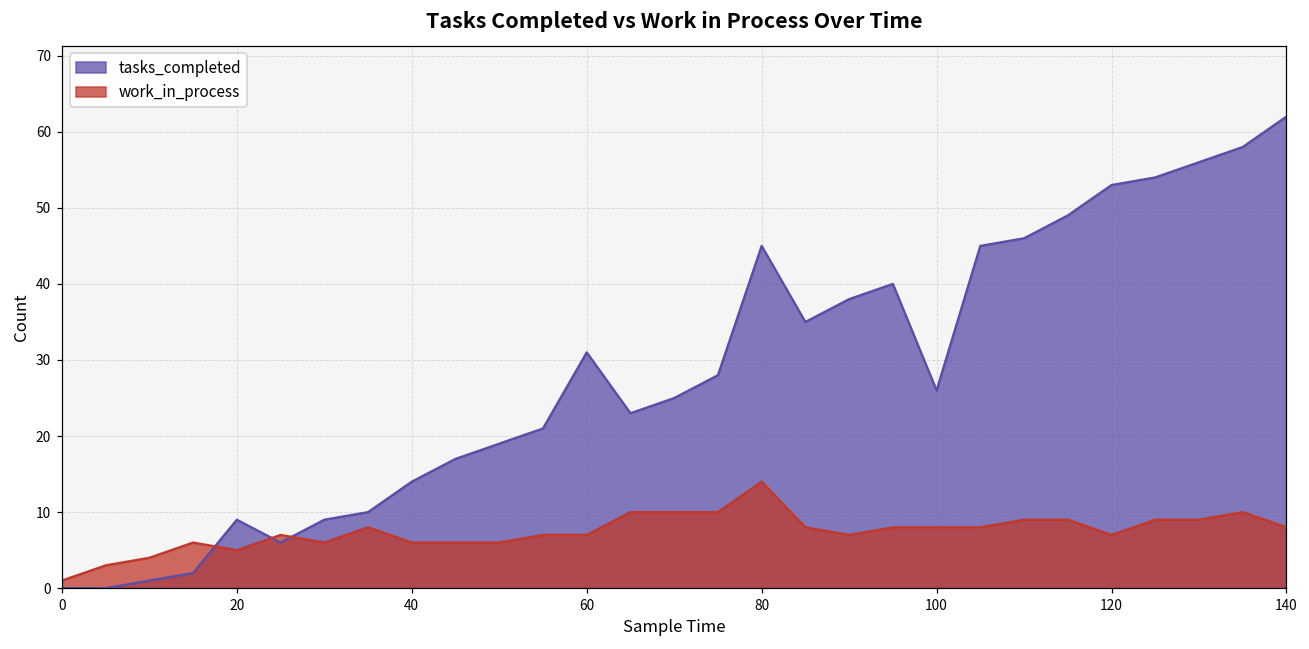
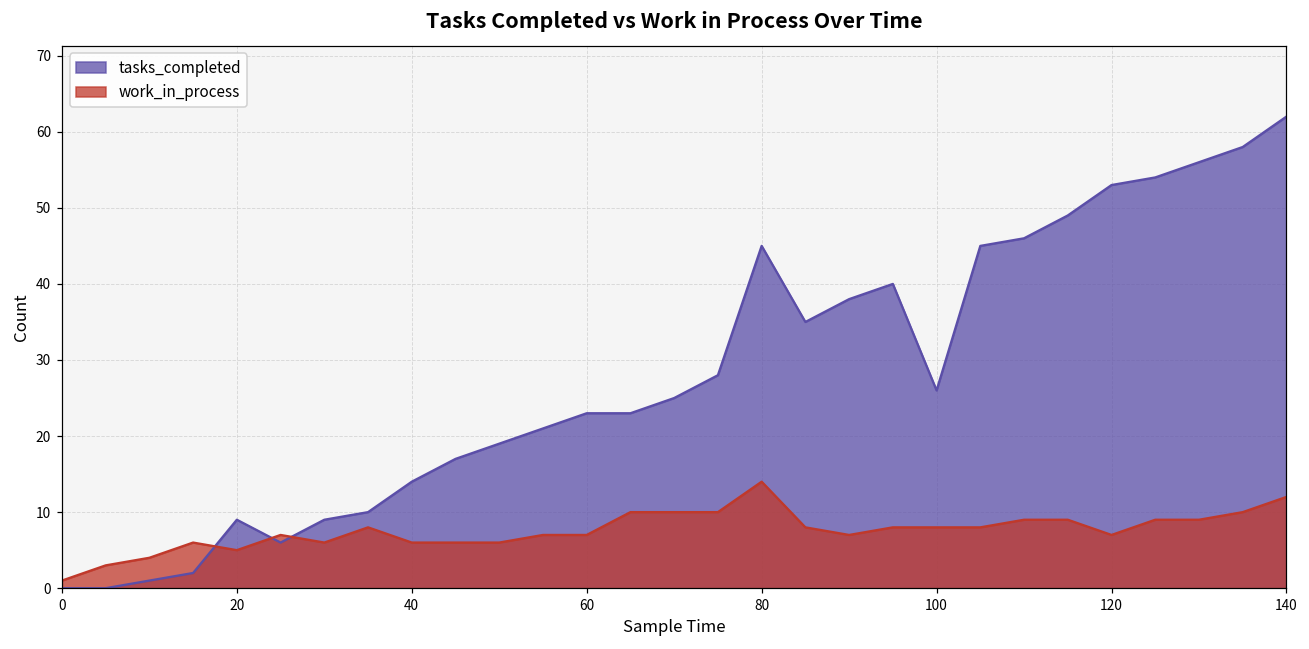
tasks_completed, 60: 31 -> 23
work_in_process, 140: 8 -> 12
